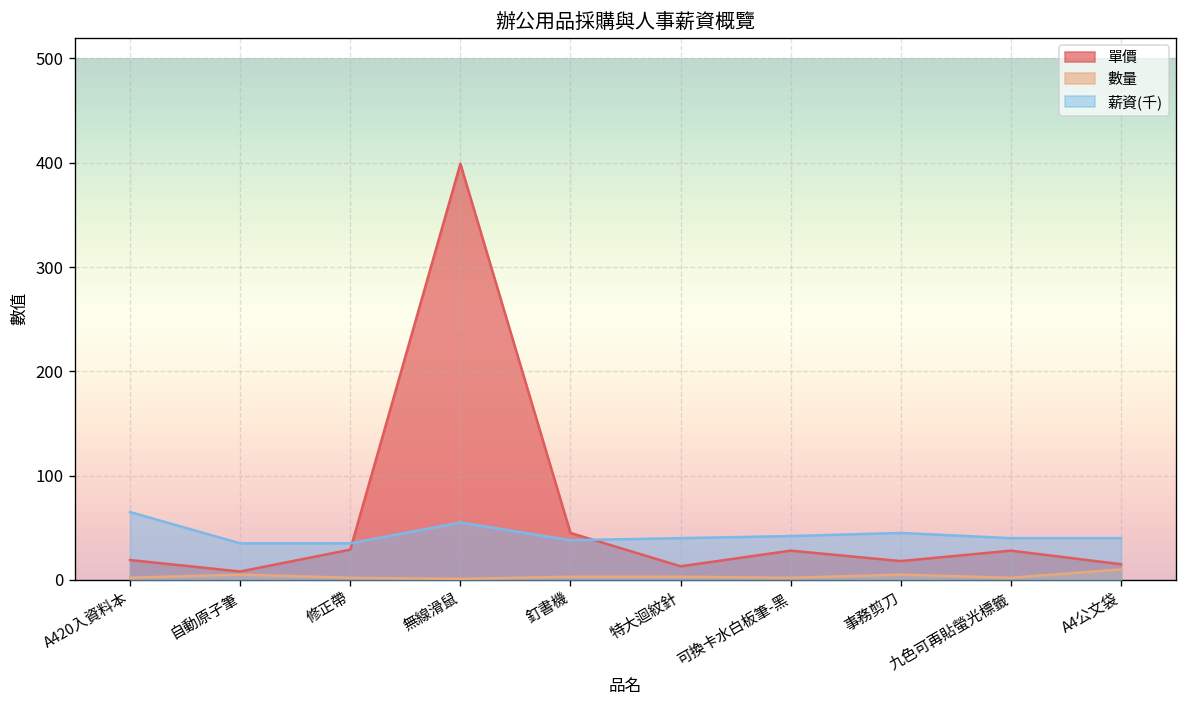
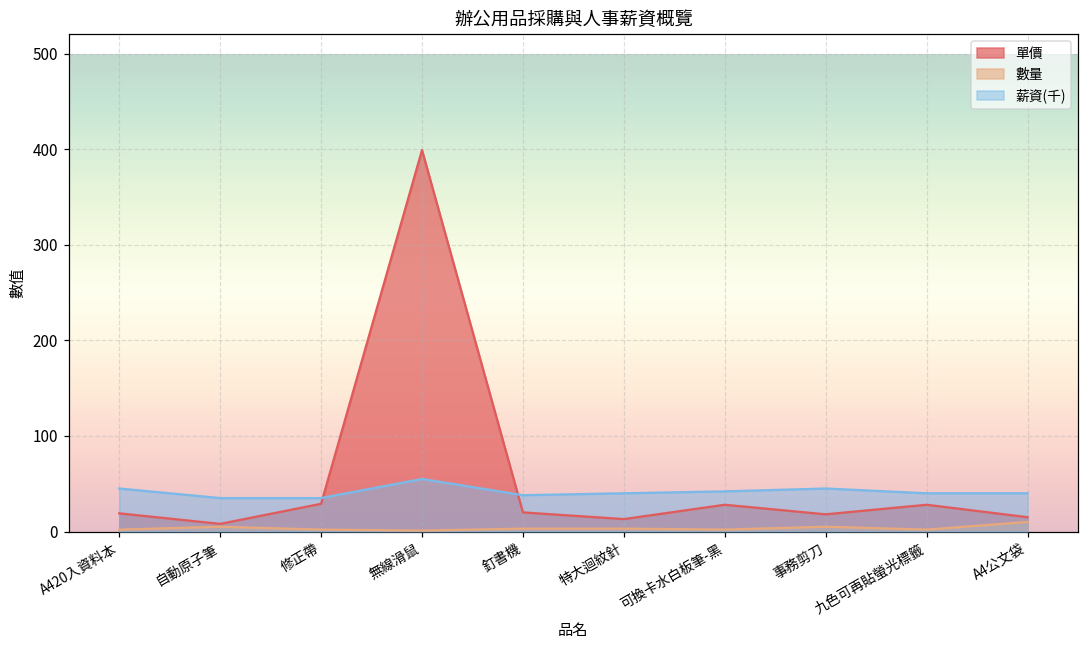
薪資(千), A420入資料本: 70 -> 50
單價, 釘書機: 50 -> 20
